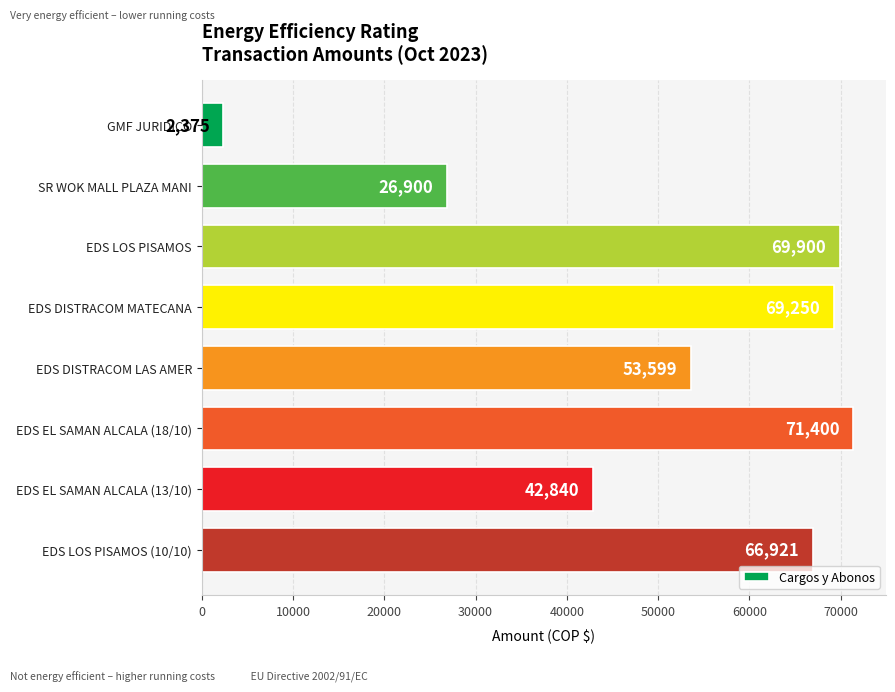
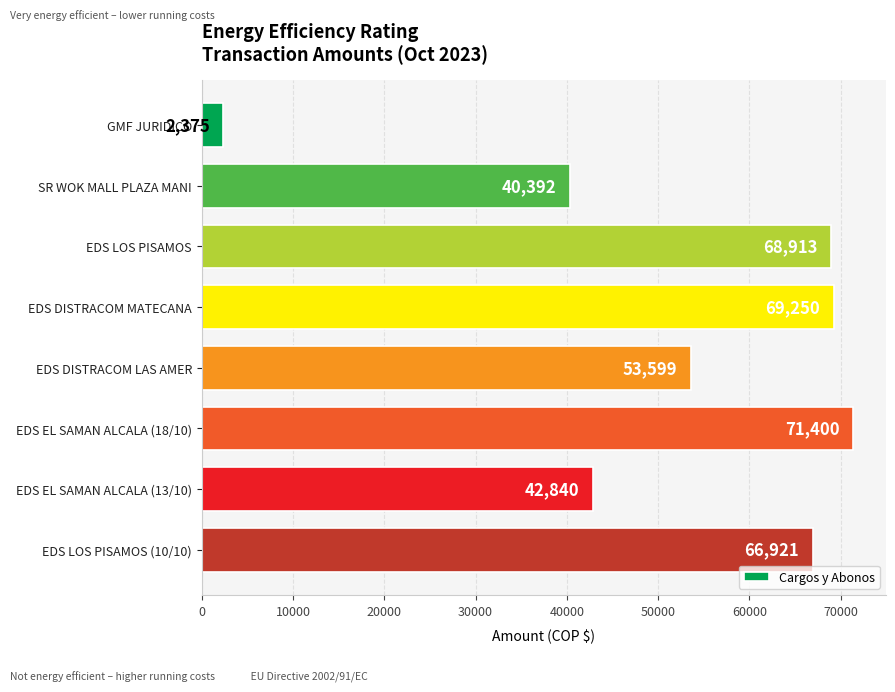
SR WOK MALL PLAZA MANI: 26,900 -> 40,392
EDS LOS PISAMOS: 69,900 -> 68,913
